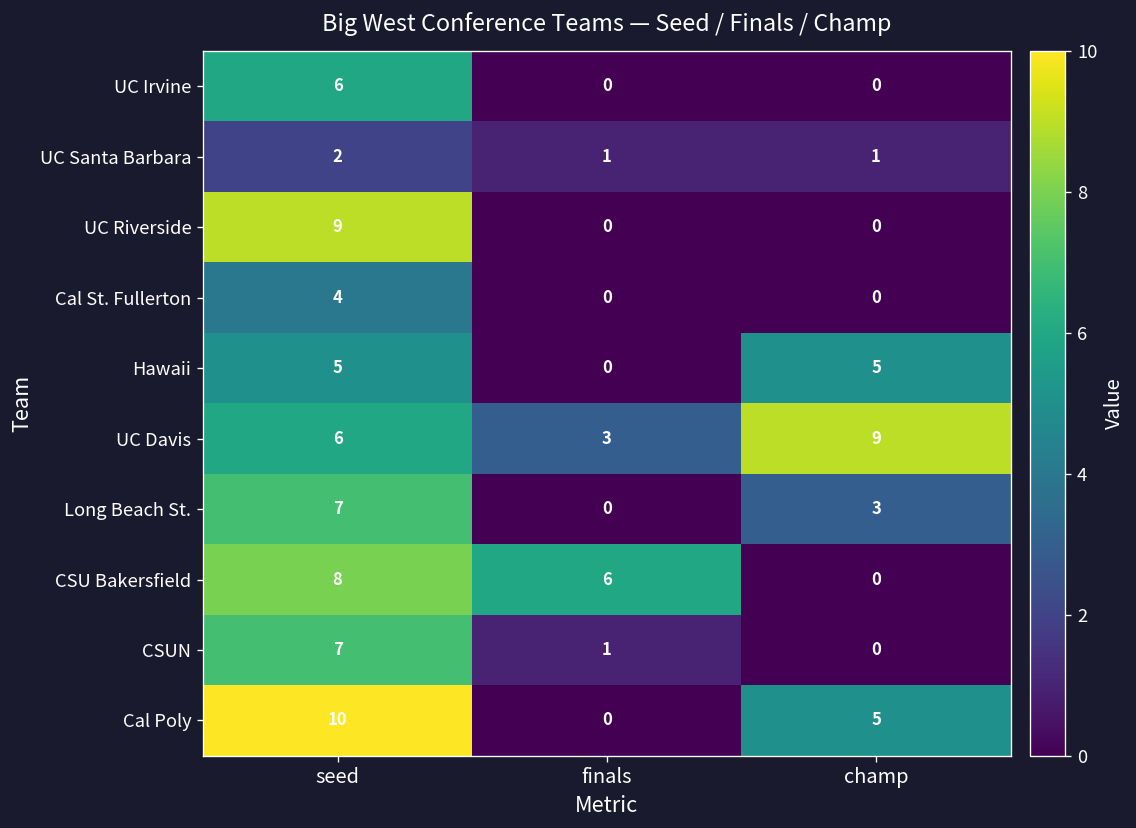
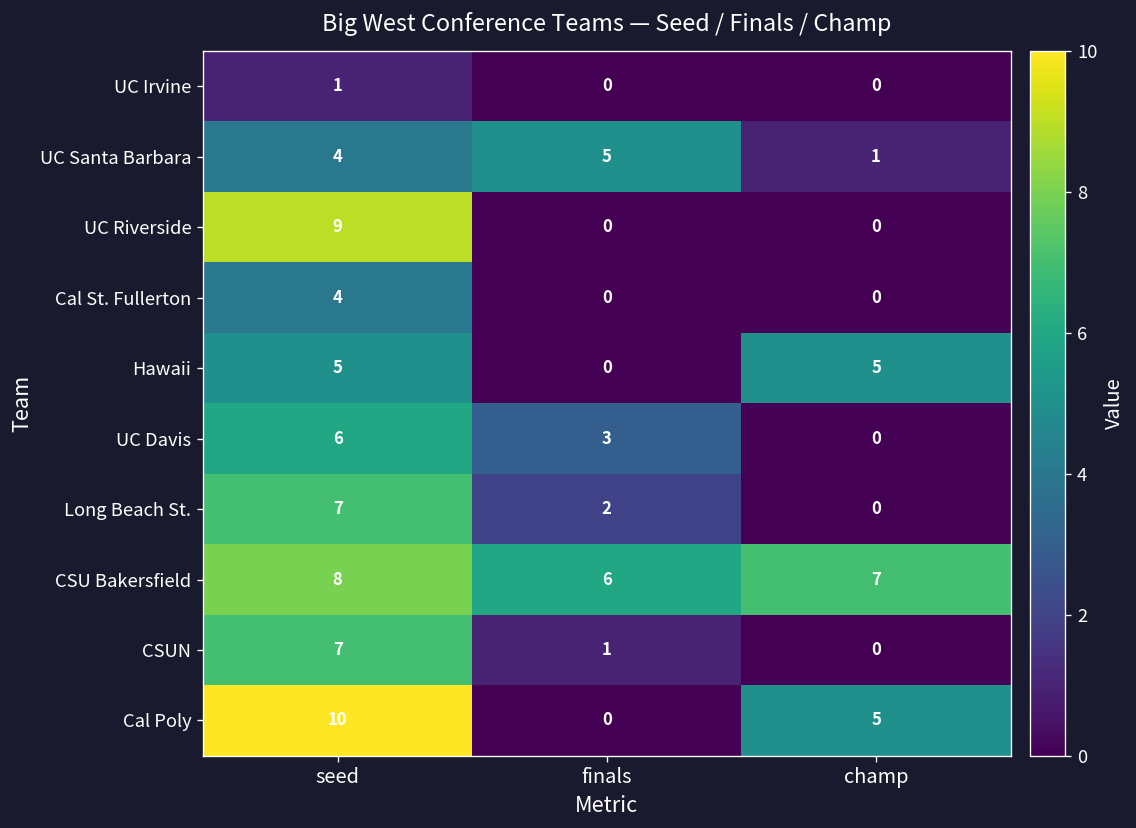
UC Irvine, seed: 6 -> 1
UC Santa Barbara, seed: 2 -> 4
UC Santa Barbara, finals: 1 -> 5
UC Davis, champ: 9 -> 0
Long Beach St., finals: 0 -> 2
Long Beach St., champ: 3 -> 0
CSU Bakersfield, champ: 0 -> 7
